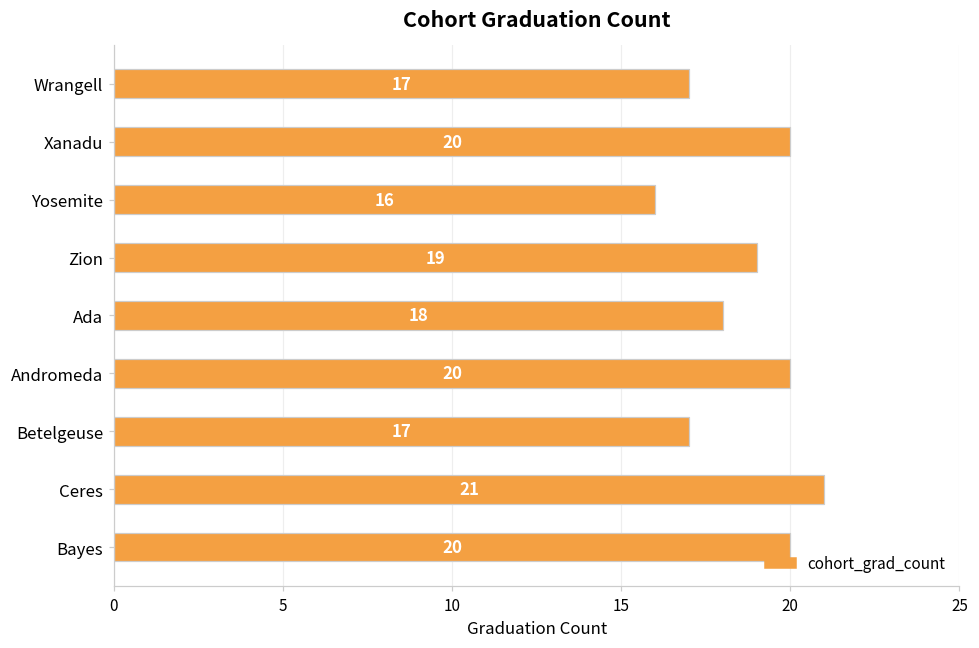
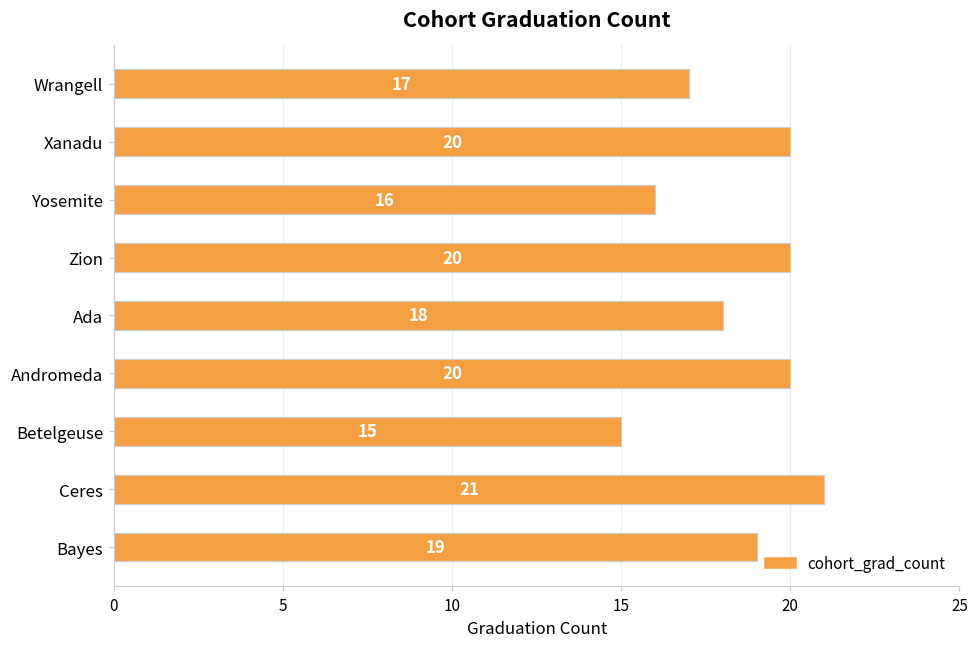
Zion: 19 -> 20
Betelgeuse: 17 -> 15
Bayes: 20 -> 19
